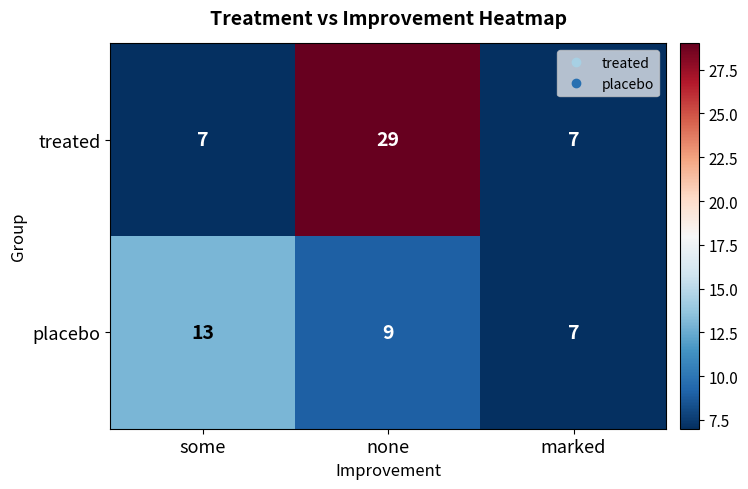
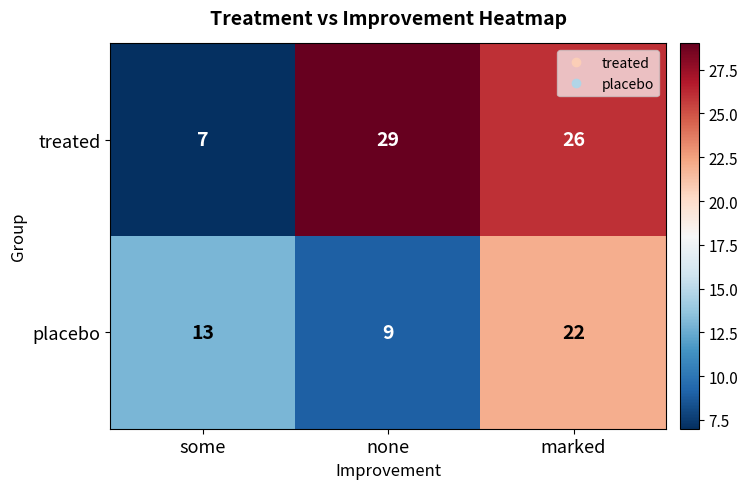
treated, marked: 7 -> 26
placebo, marked: 7 -> 22
